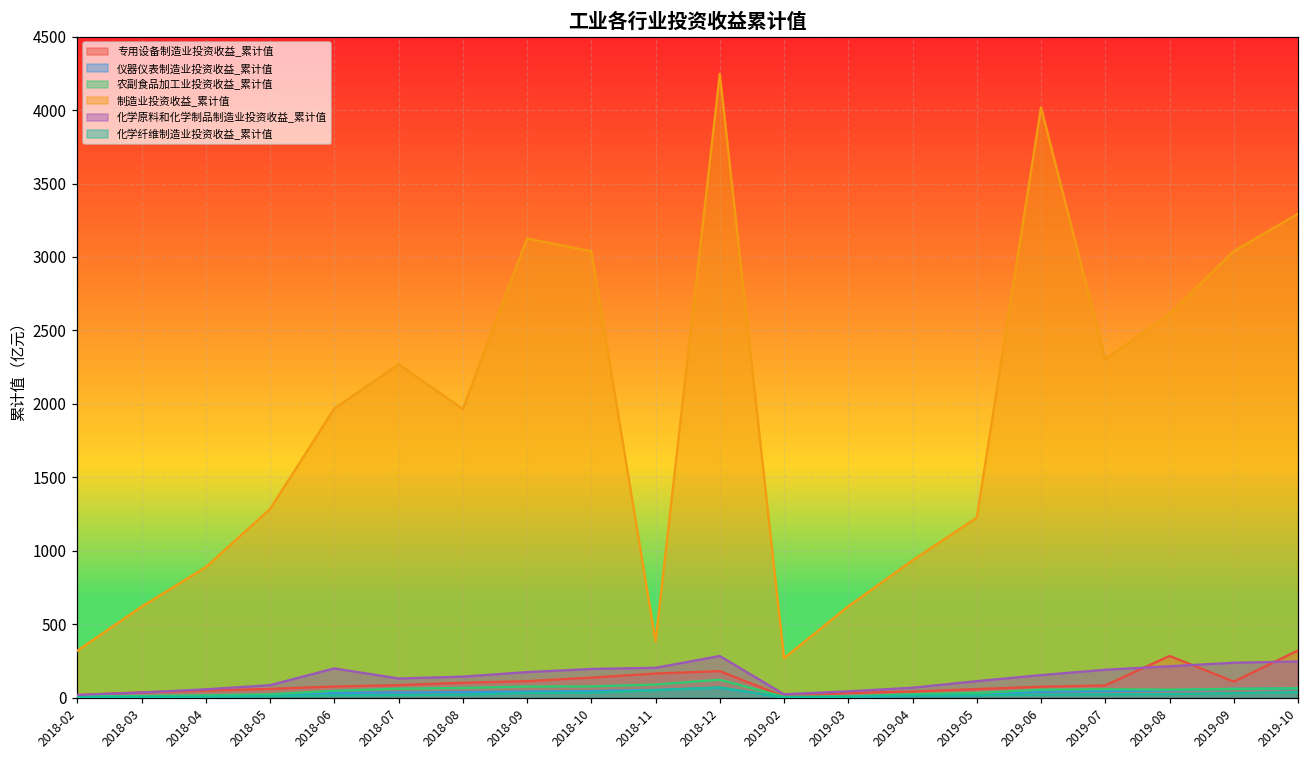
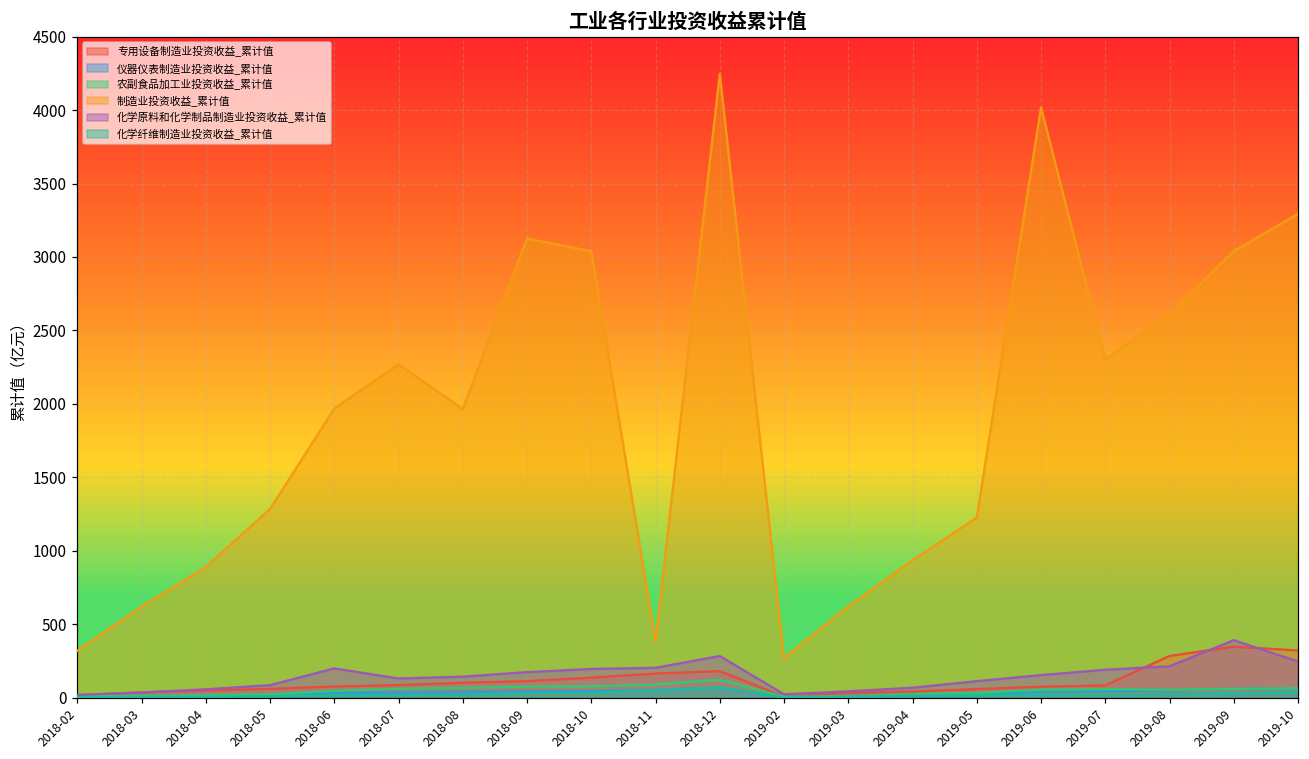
专用设备制造业投资收益_累计值, 2019-09: 110 -> 350
化学原料和化学制品制造业投资收益_累计值, 2019-09: 240 -> 390
